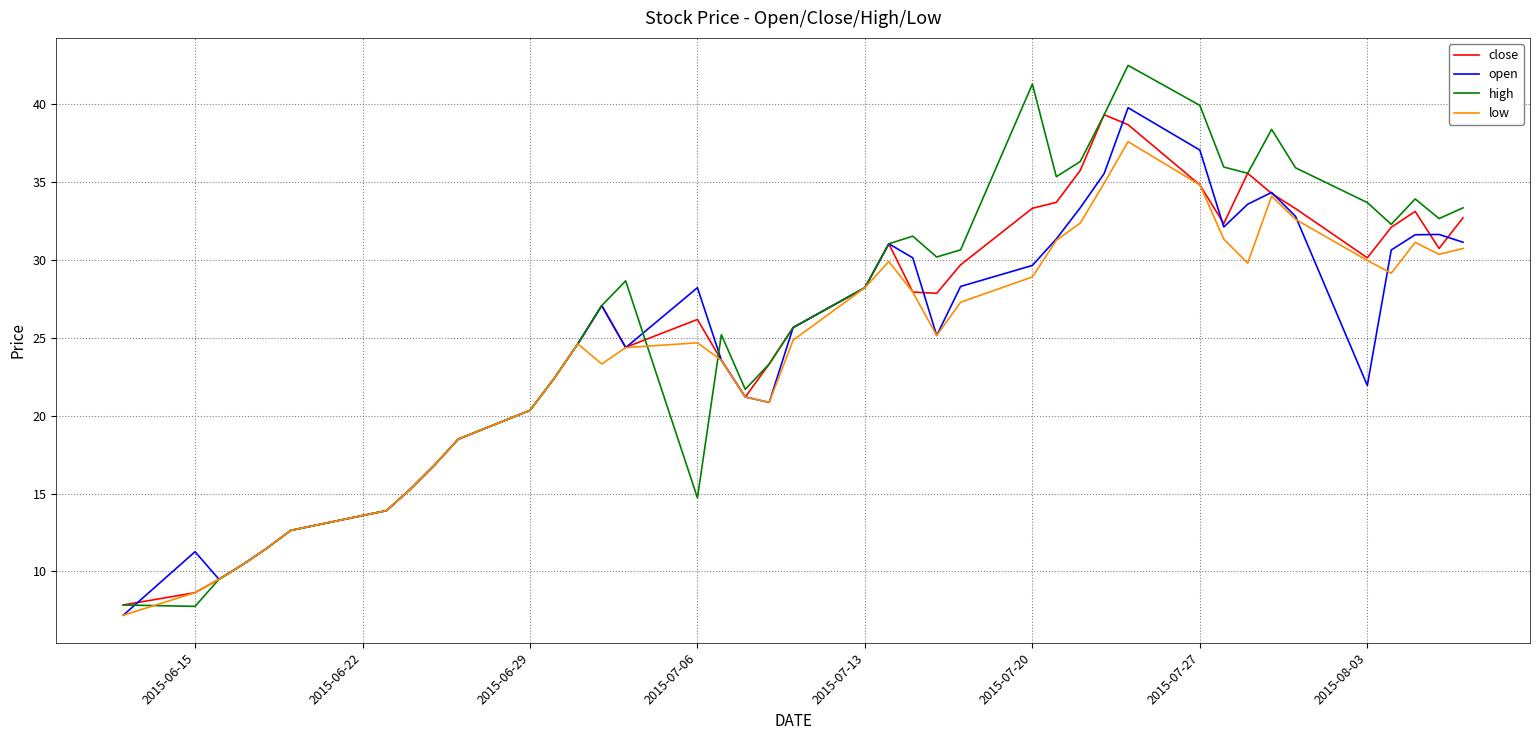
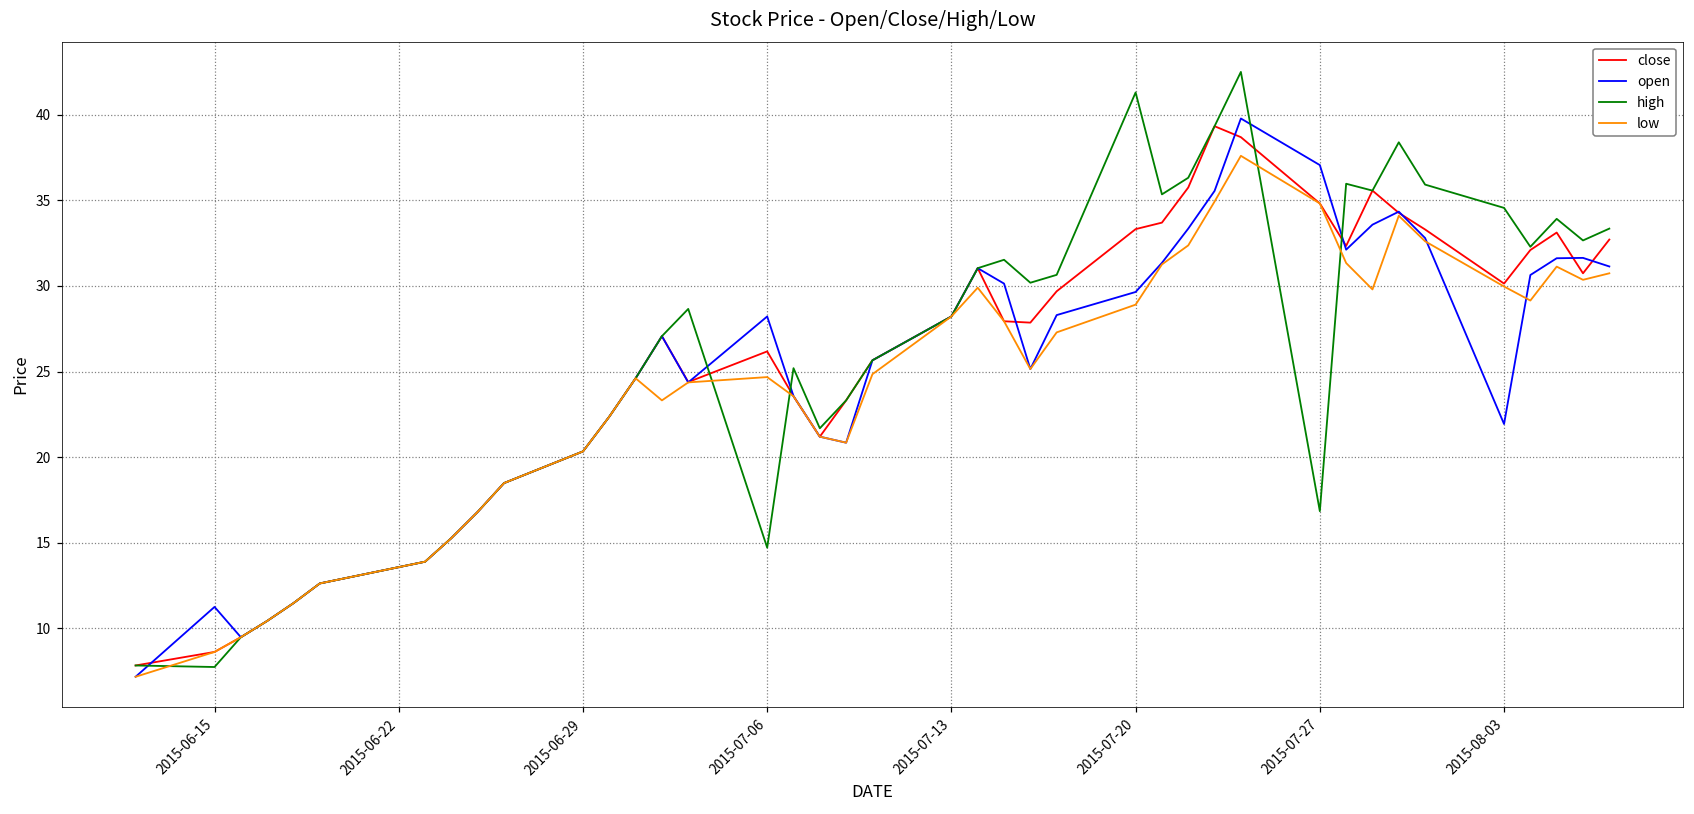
high, 2015-07-27: 39.9 -> 16.9
high, 2015-08-03: 33.7 -> 34.6
